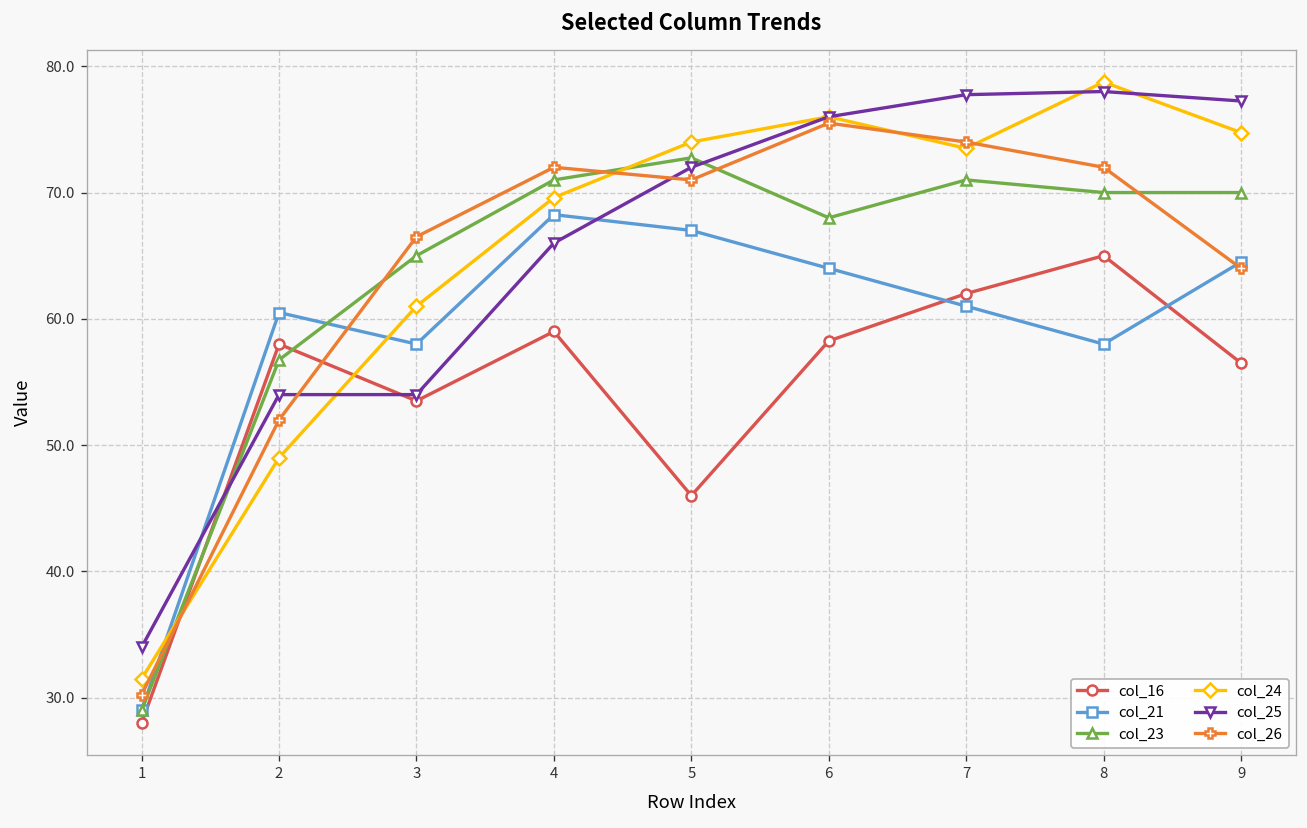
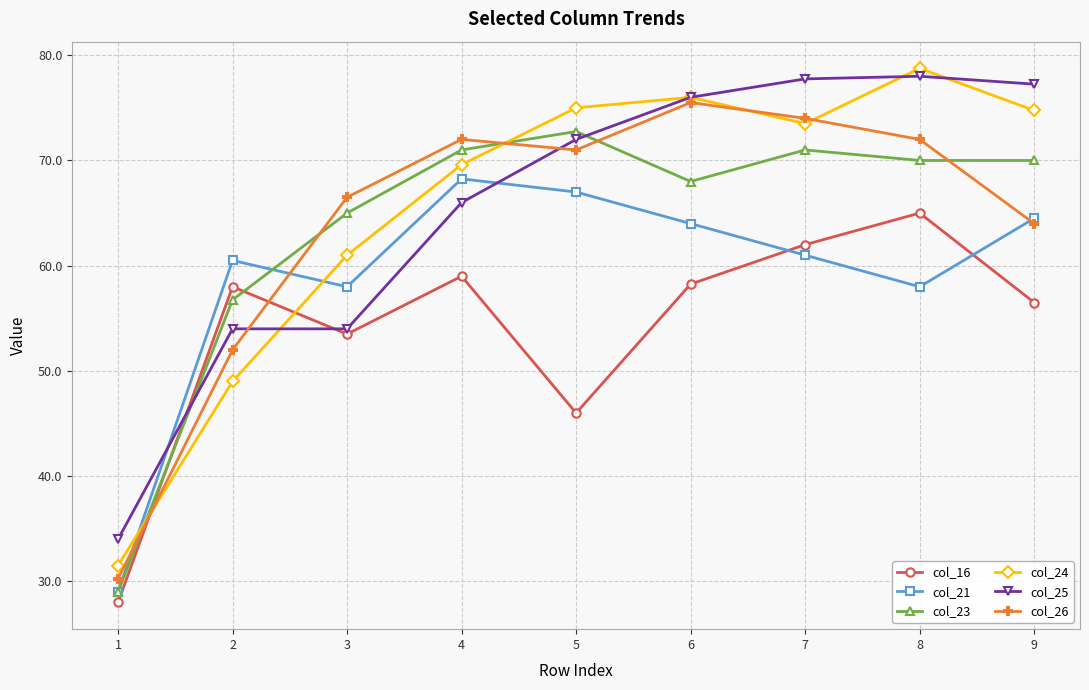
col_24, 5: 74 -> 75
